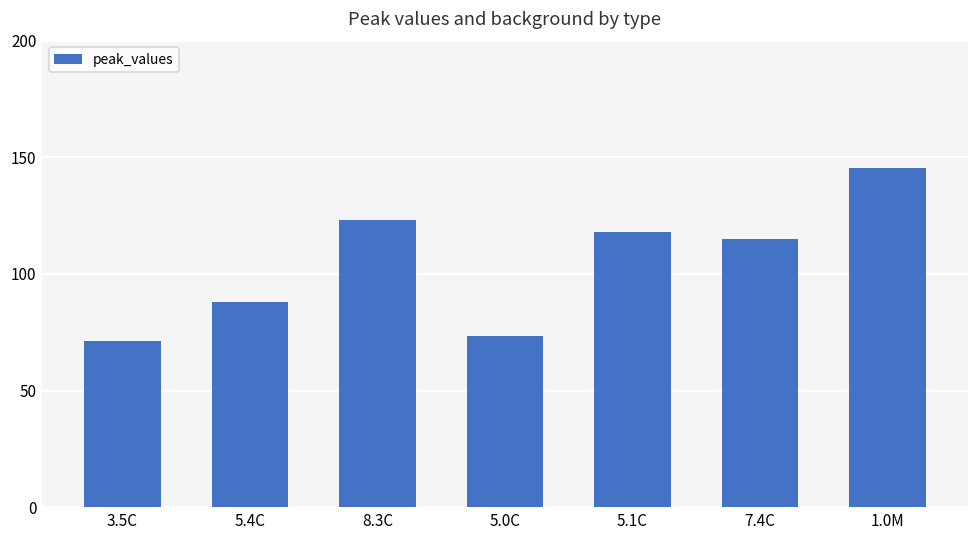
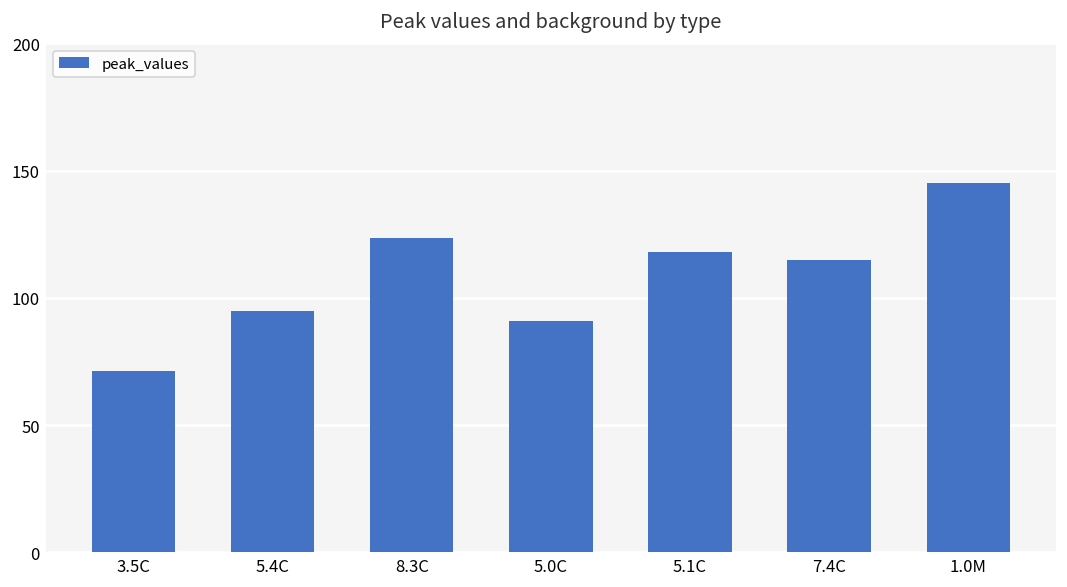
5.4C: 88 -> 95
5.0C: 73 -> 91
